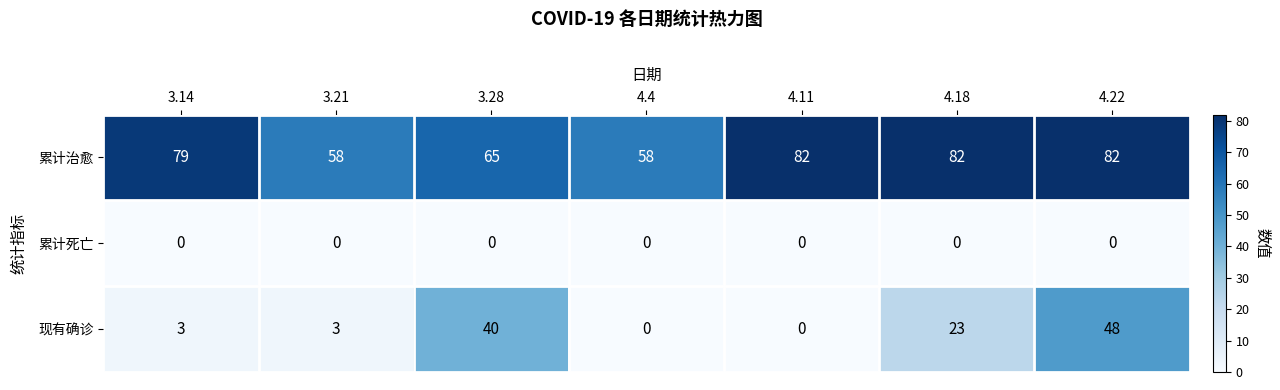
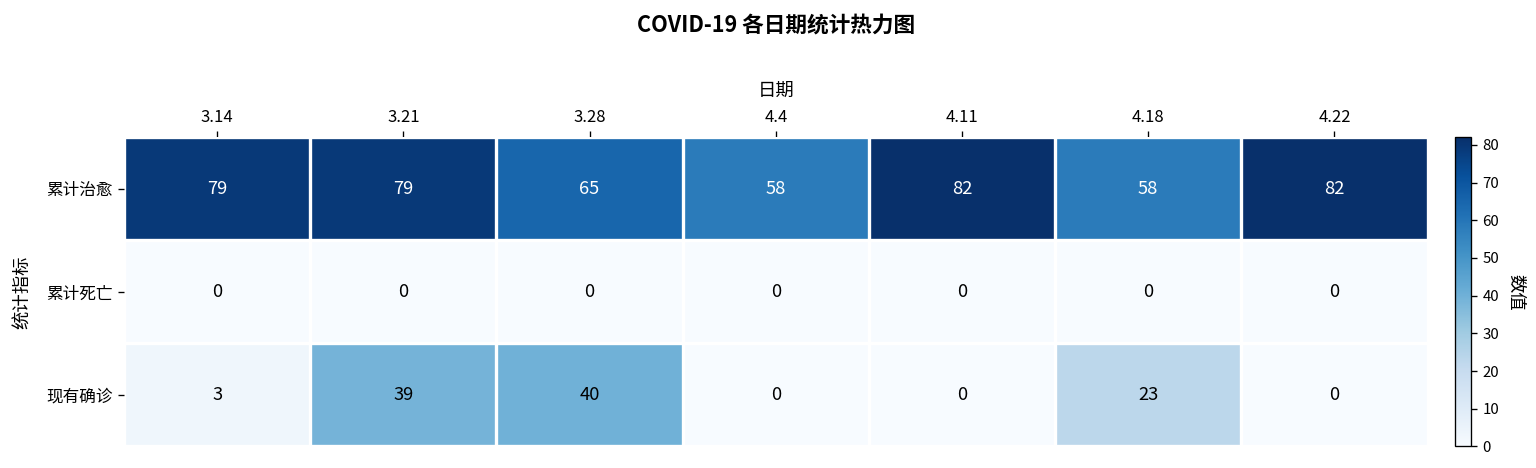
累计治愈, 3.21: 58 -> 79
累计治愈, 4.18: 82 -> 58
现有确诊, 3.21: 3 -> 39
现有确诊, 4.22: 48 -> 0
